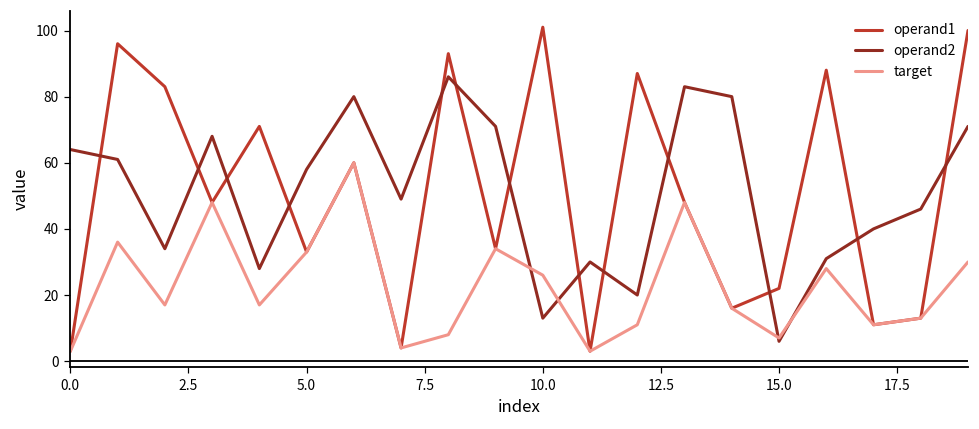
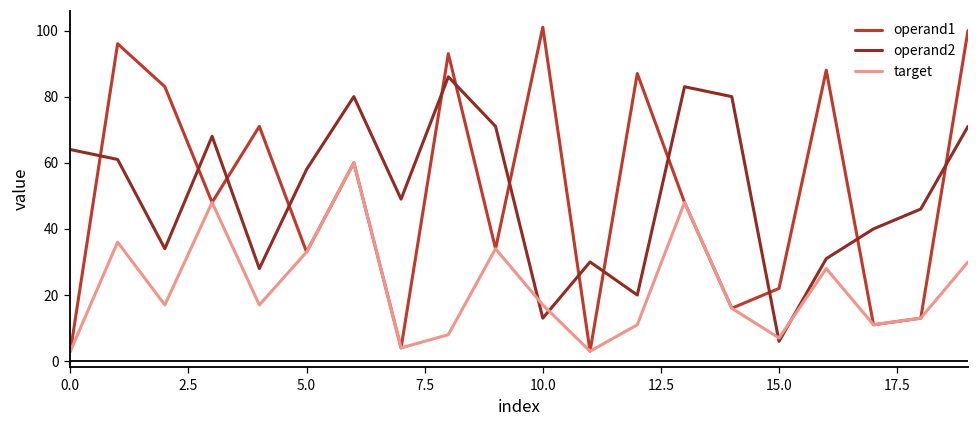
target, 10.0: 26 -> 17
